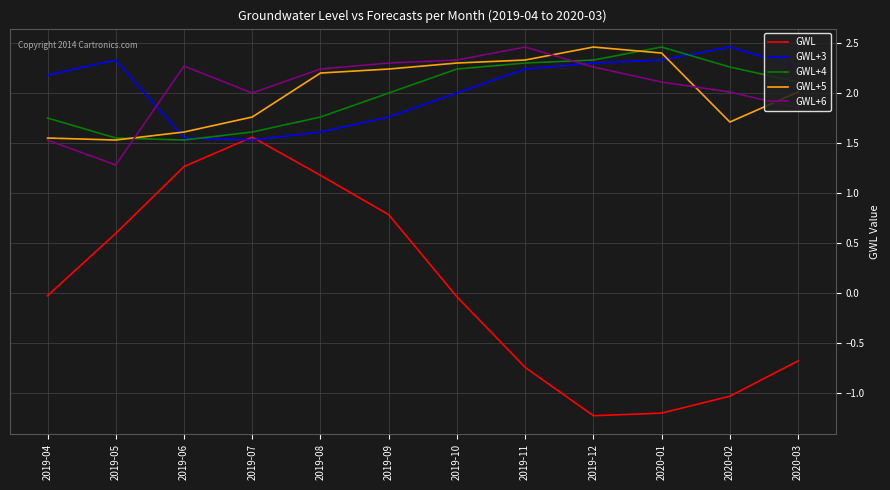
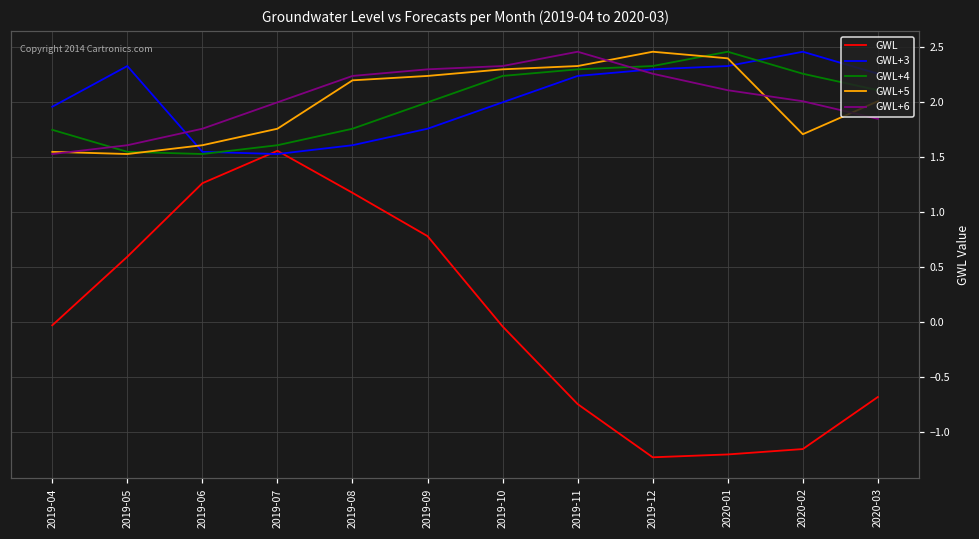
GWL+3, 2019-04: 2.2 -> 2.0
GWL+6, 2019-05: 1.3 -> 1.6
GWL+6, 2019-06: 2.3 -> 1.8
GWL, 2020-02: -1.0 -> -1.2
